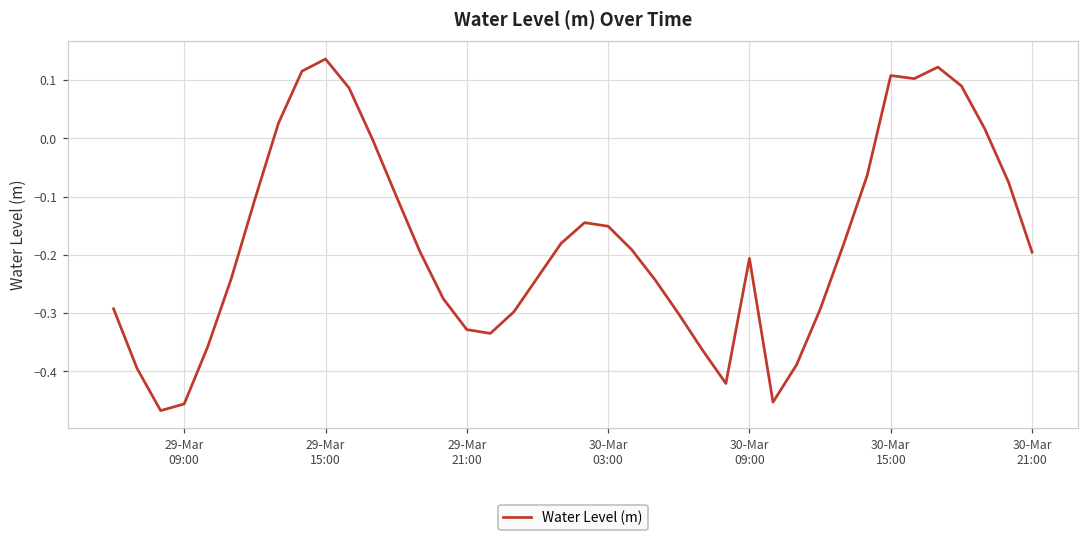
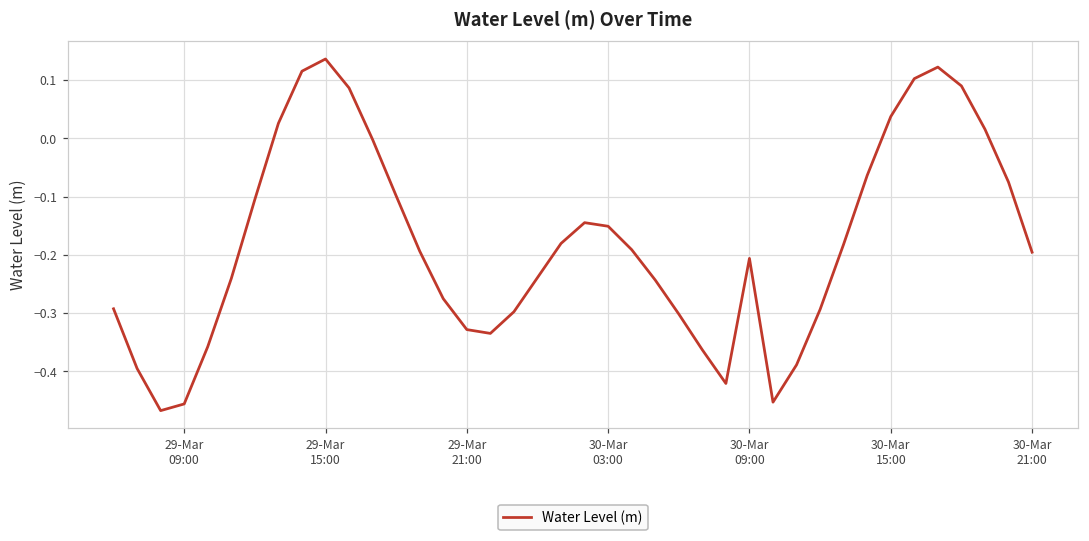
30-Mar 15:00: 0.11 -> 0.04
